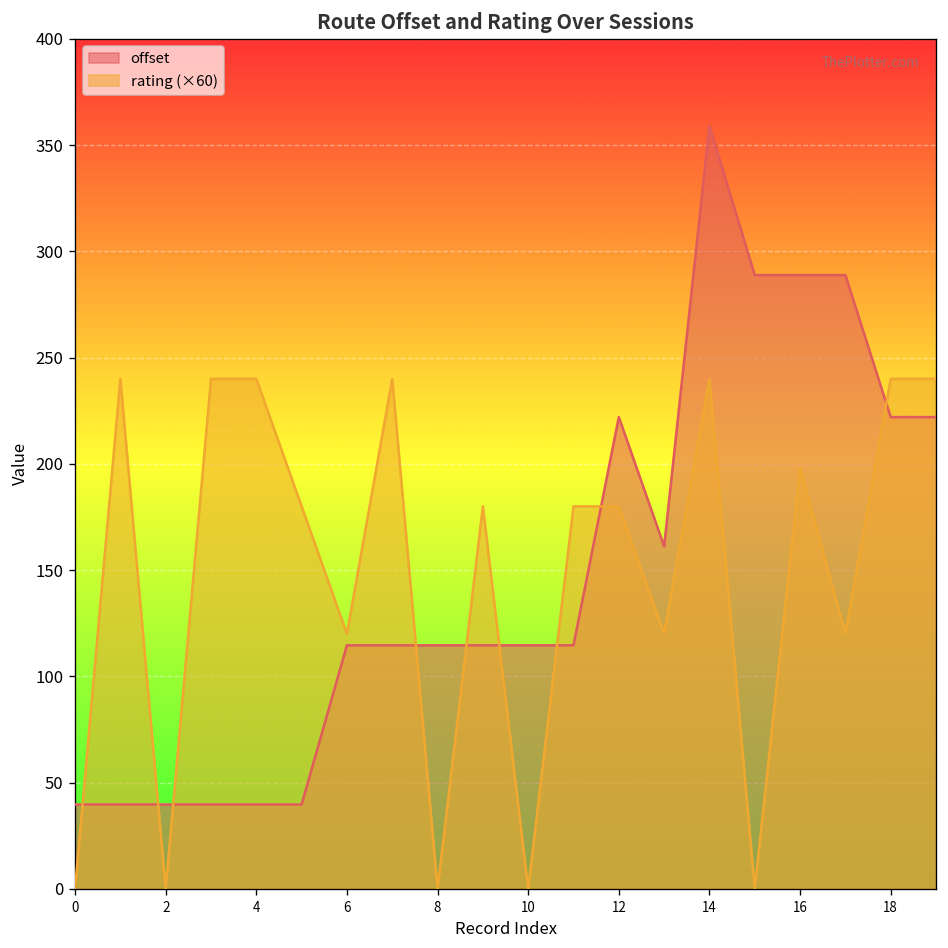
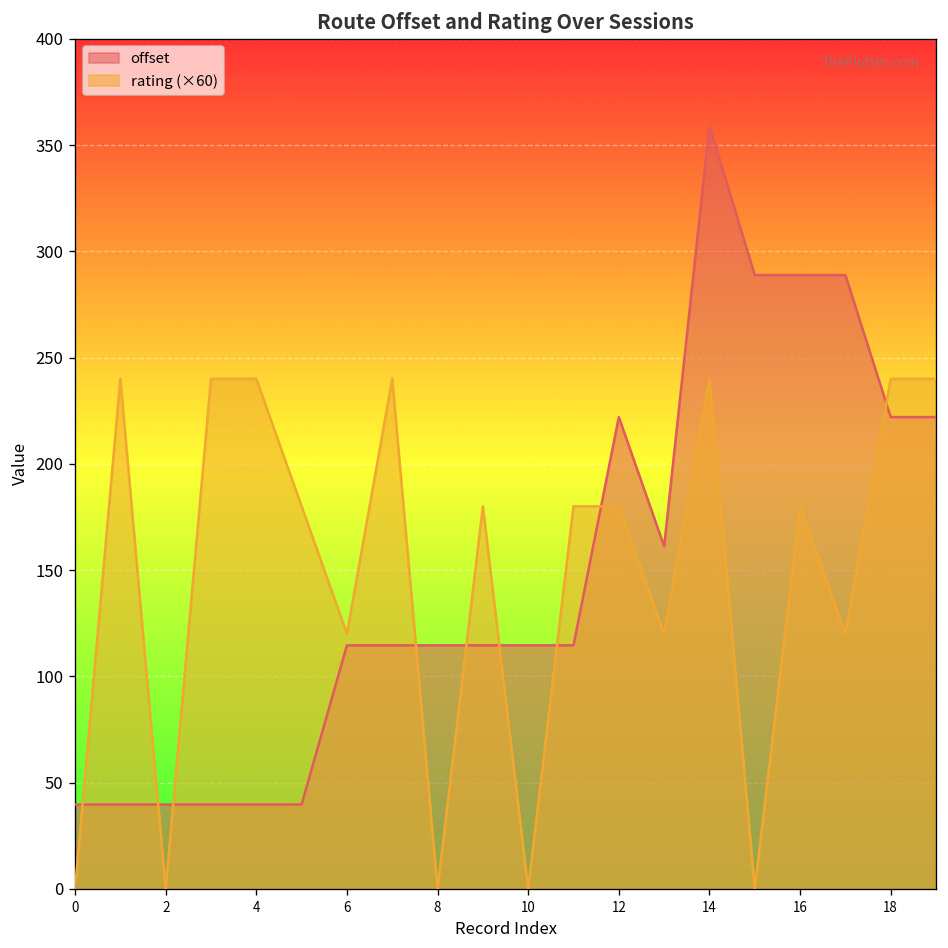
rating (×60), 16: 198 -> 180
